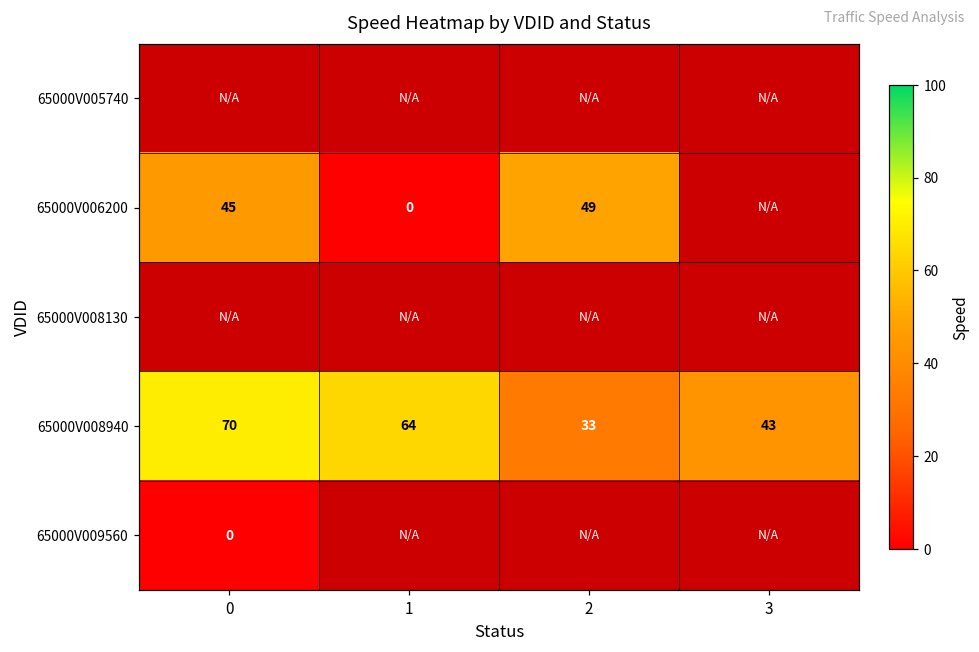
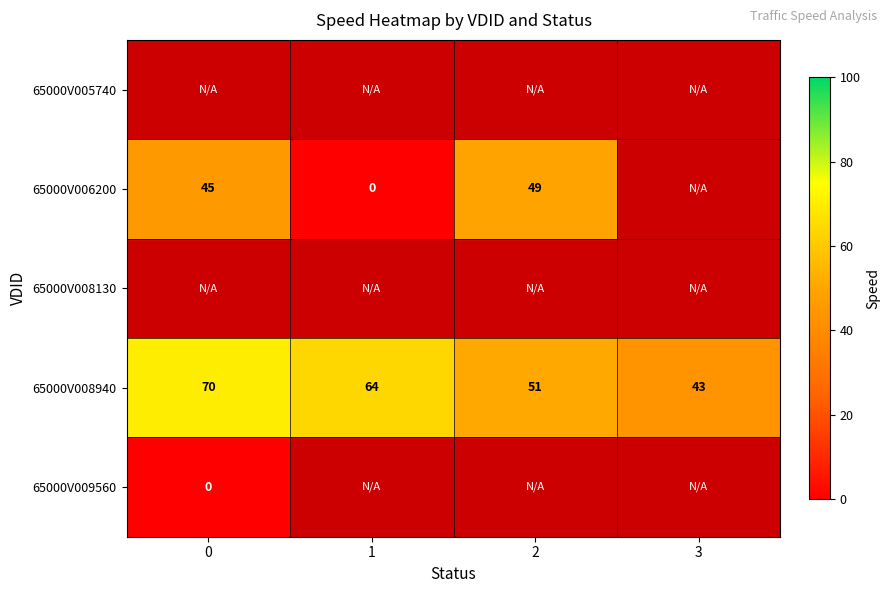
65000V008940, 2: 33 -> 51
